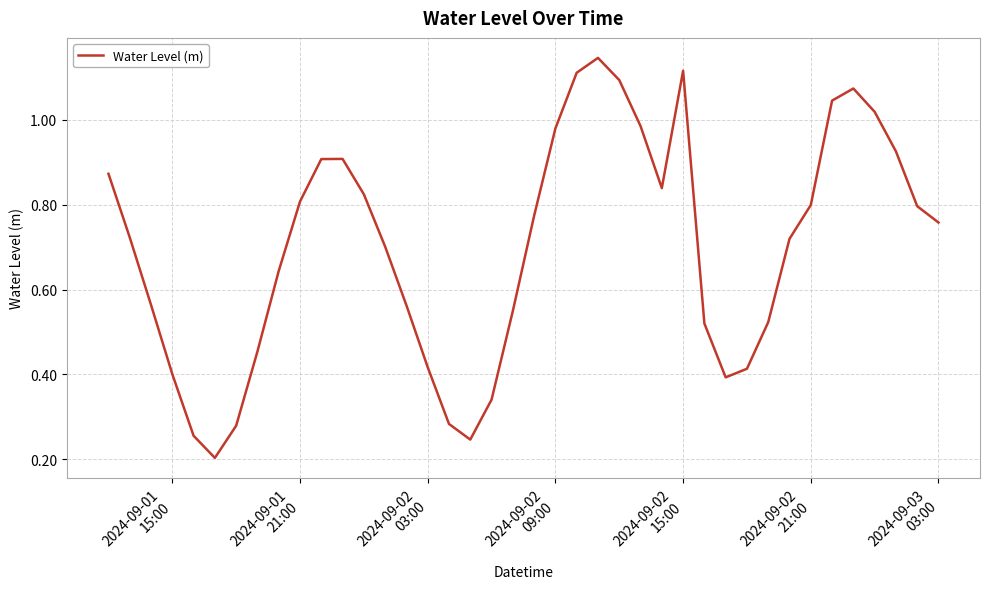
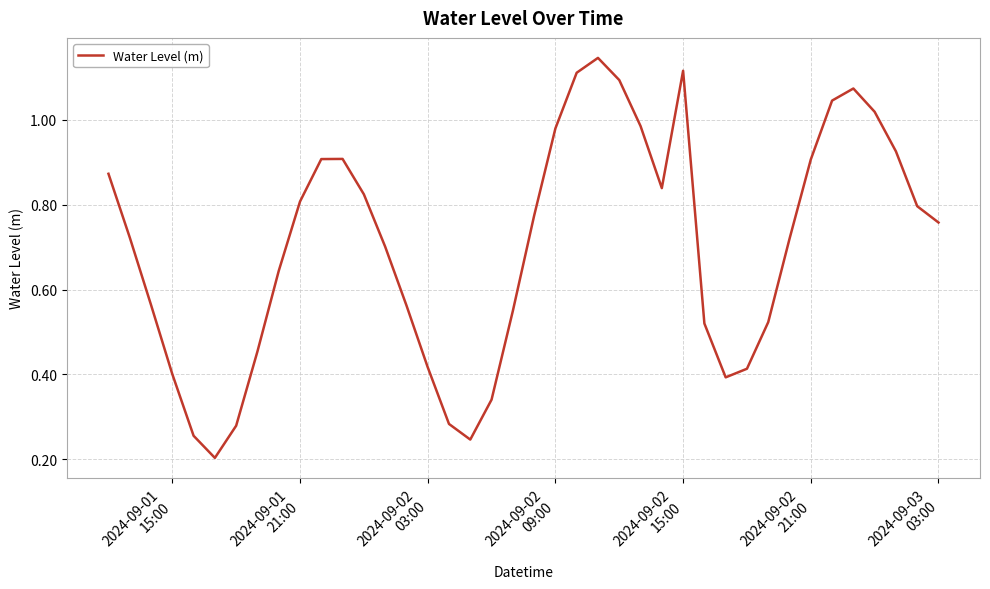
2024-09-02 21:00: 0.80 -> 0.91
